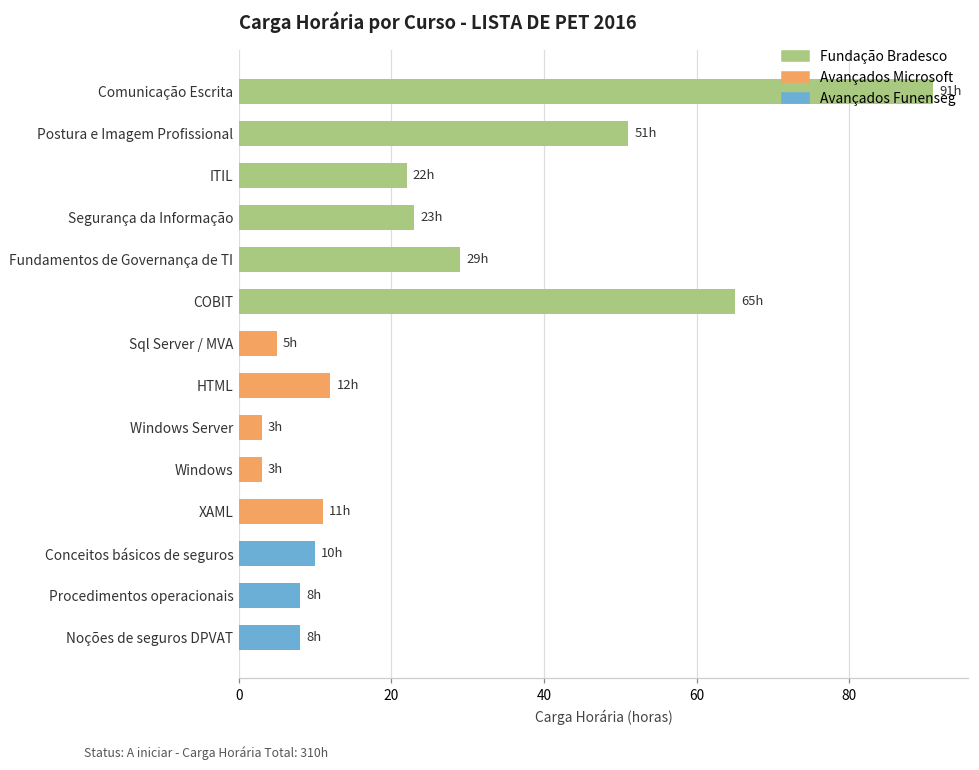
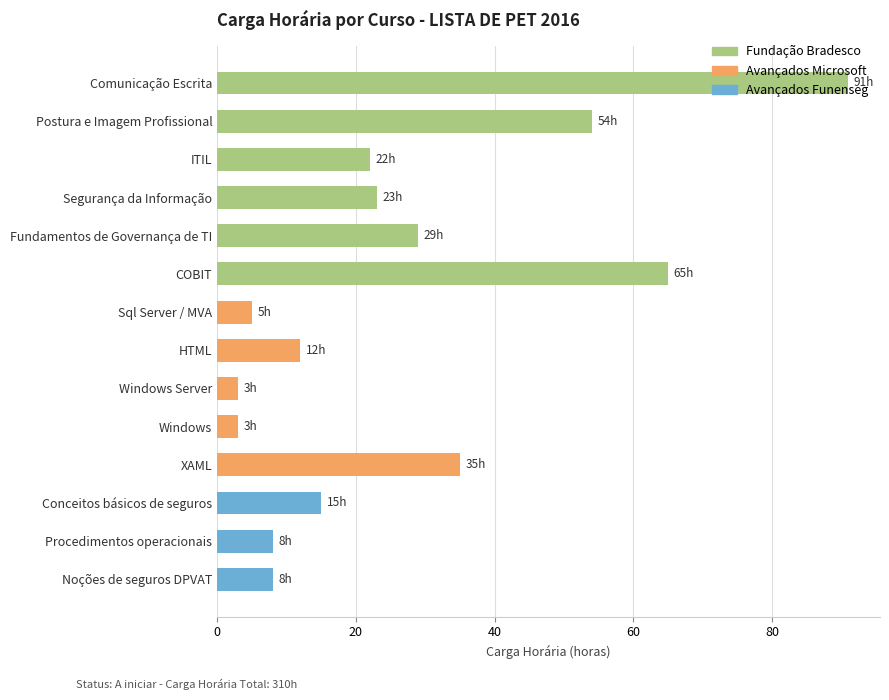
Postura e Imagem Profissional: 51h -> 54h
XAML: 11h -> 35h
Conceitos básicos de seguros: 10h -> 15h
